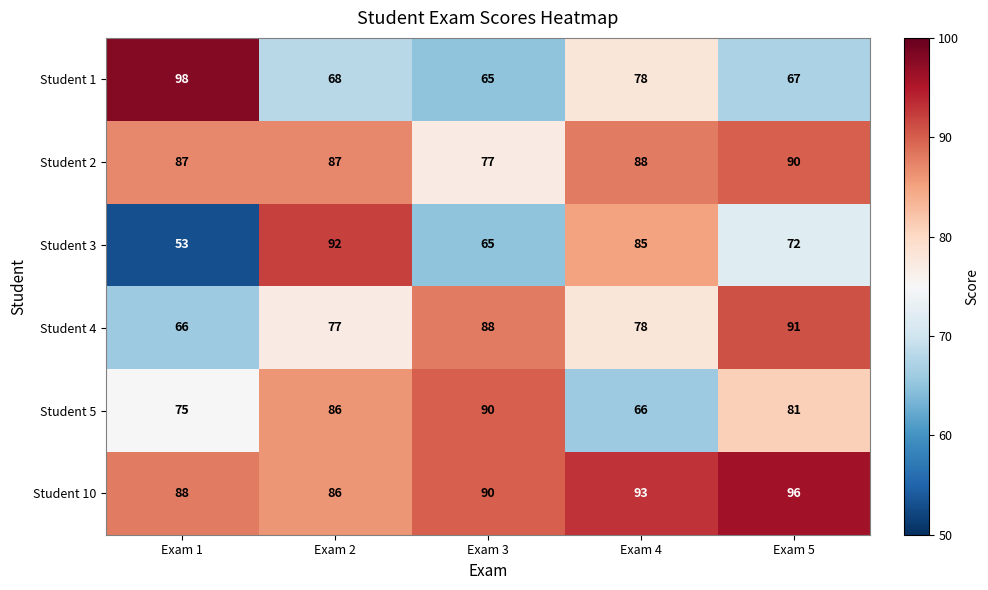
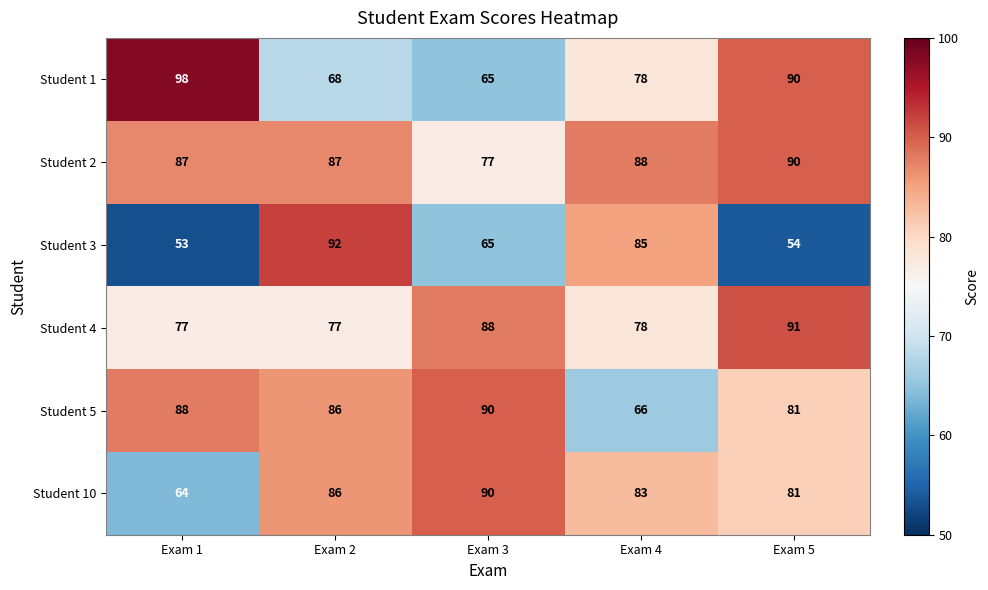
Student 1, Exam 5: 67 -> 90
Student 3, Exam 5: 72 -> 54
Student 4, Exam 1: 66 -> 77
Student 5, Exam 1: 75 -> 88
Student 10, Exam 1: 88 -> 64
Student 10, Exam 4: 93 -> 83
Student 10, Exam 5: 96 -> 81
